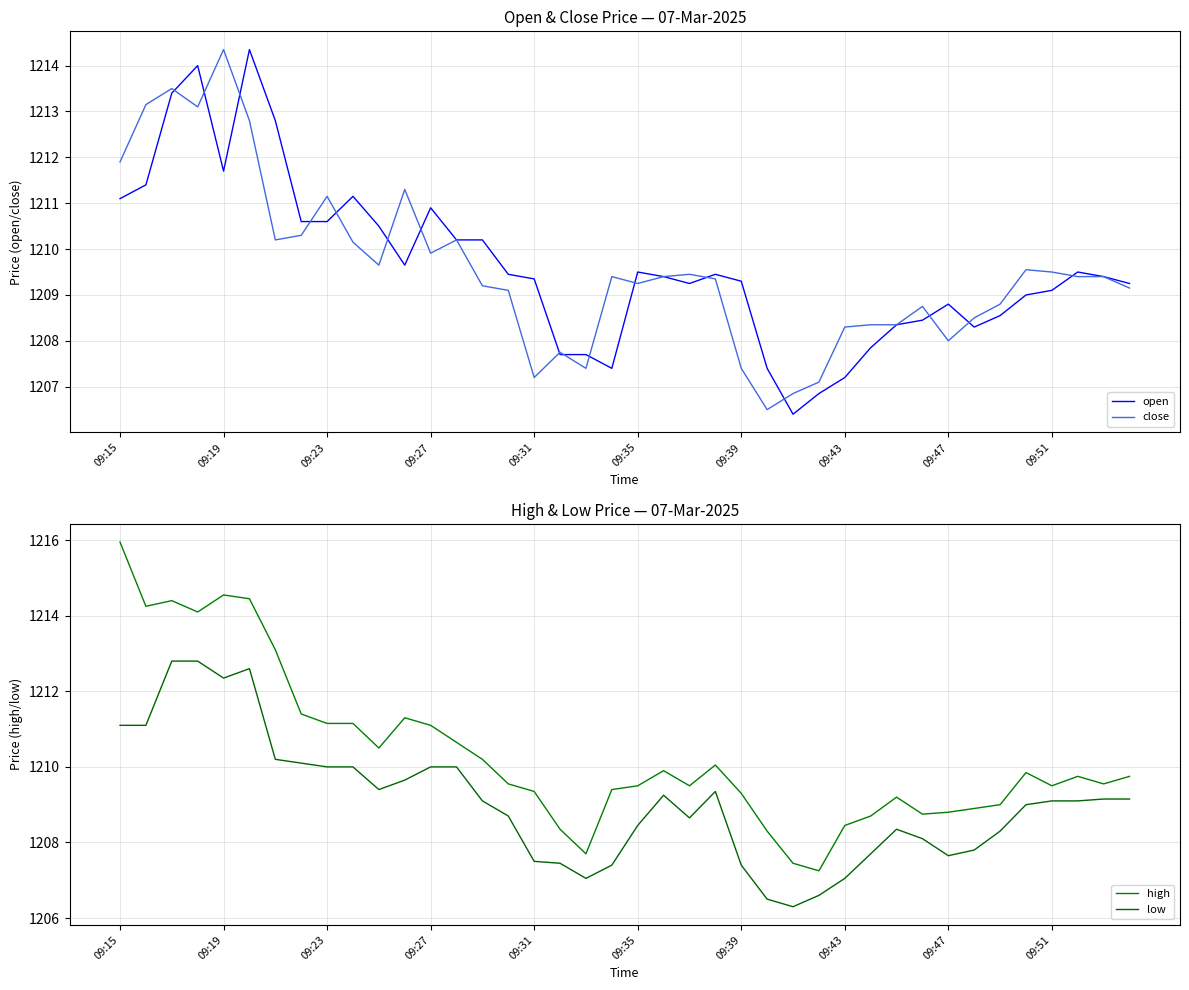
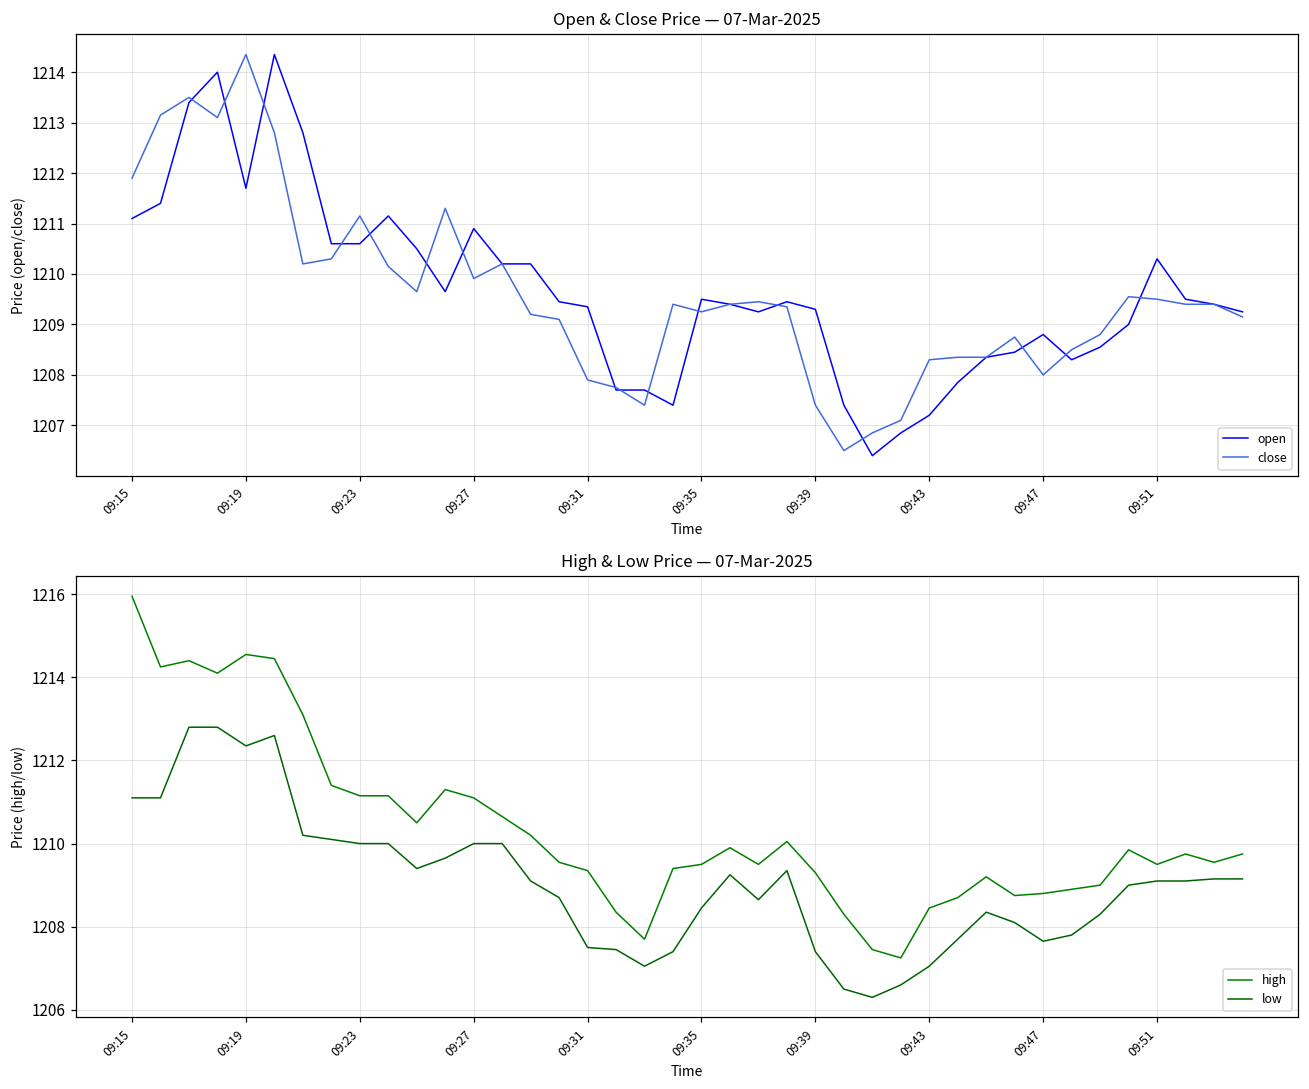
Open & Close Price — 07-Mar-2025, close, 09:31: 1207.2 -> 1207.9
Open & Close Price — 07-Mar-2025, open, 09:51: 1209.1 -> 1210.3
